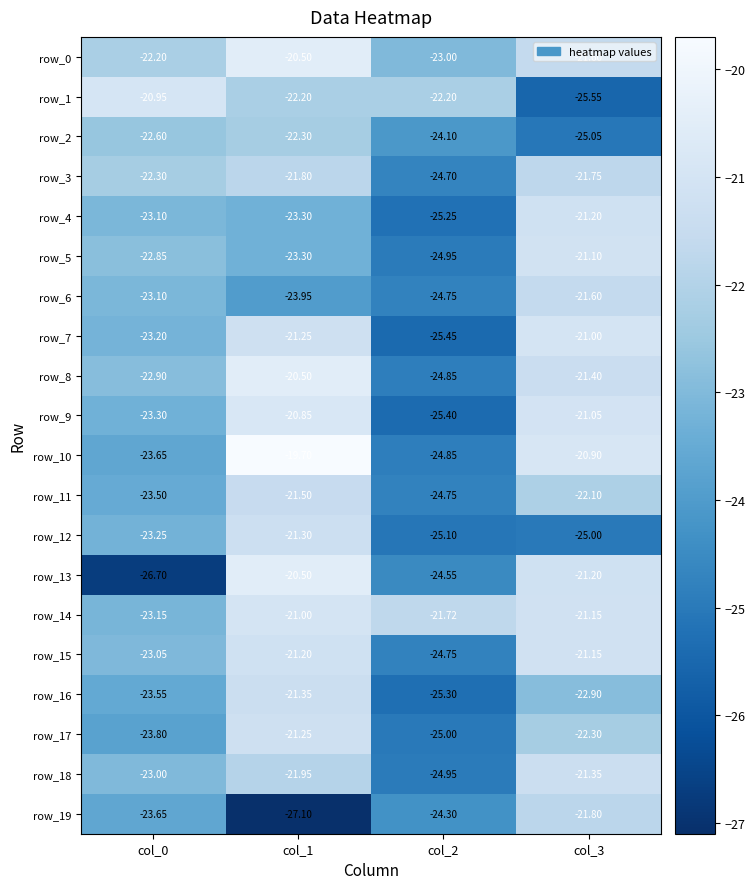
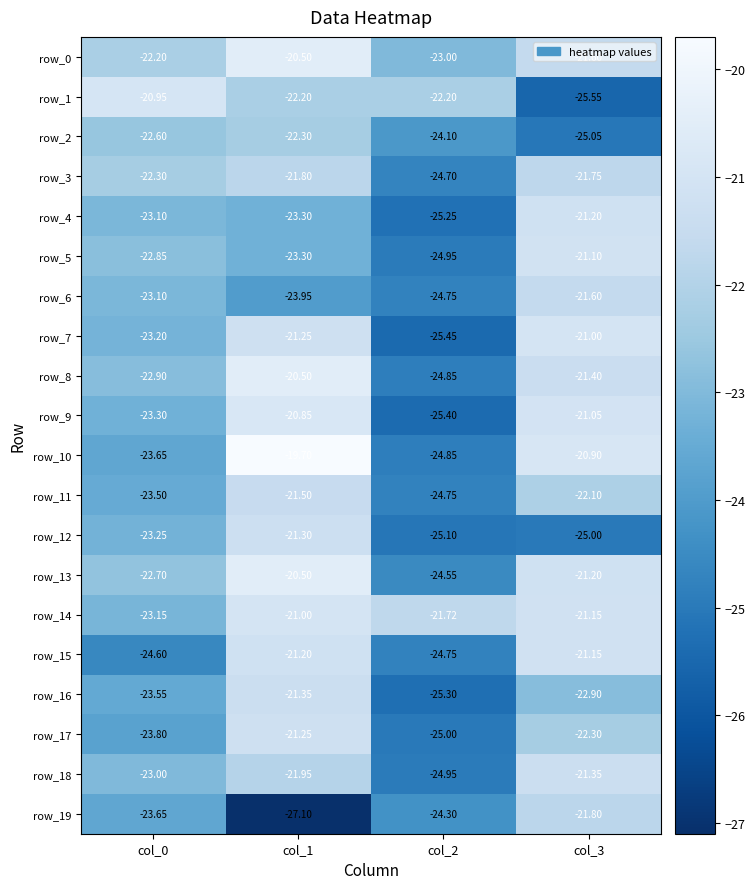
row_13, col_0: -26.70 -> -22.70
row_15, col_0: -23.05 -> -24.60
